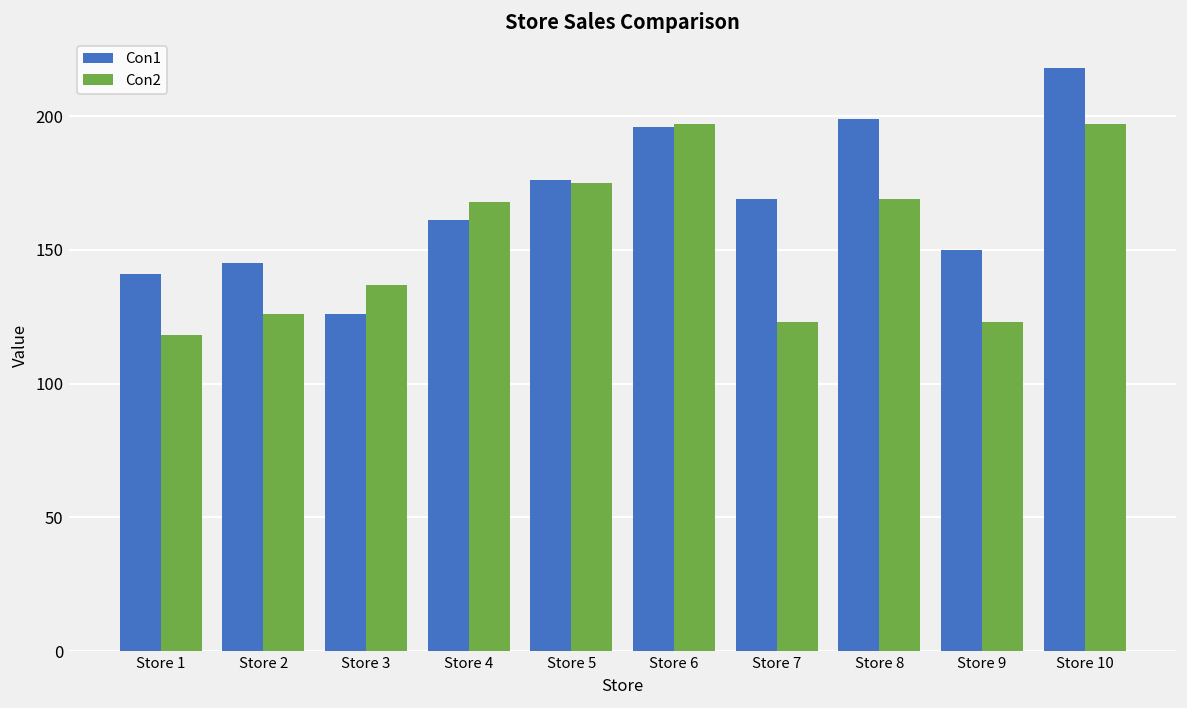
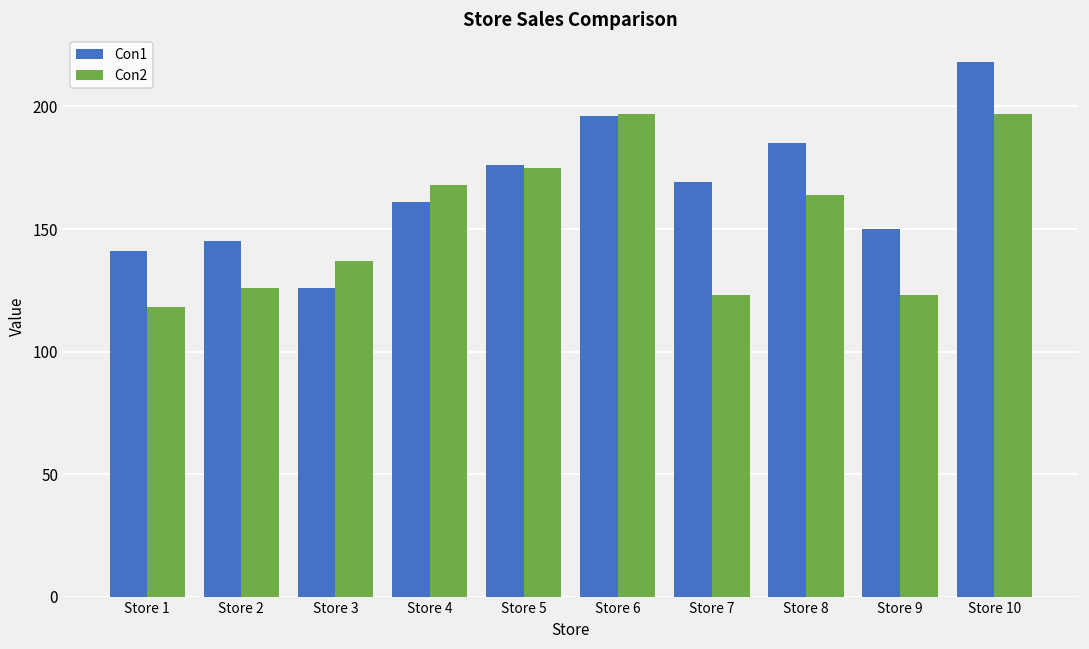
Con1, Store 8: 199 -> 185
Con2, Store 8: 169 -> 164
